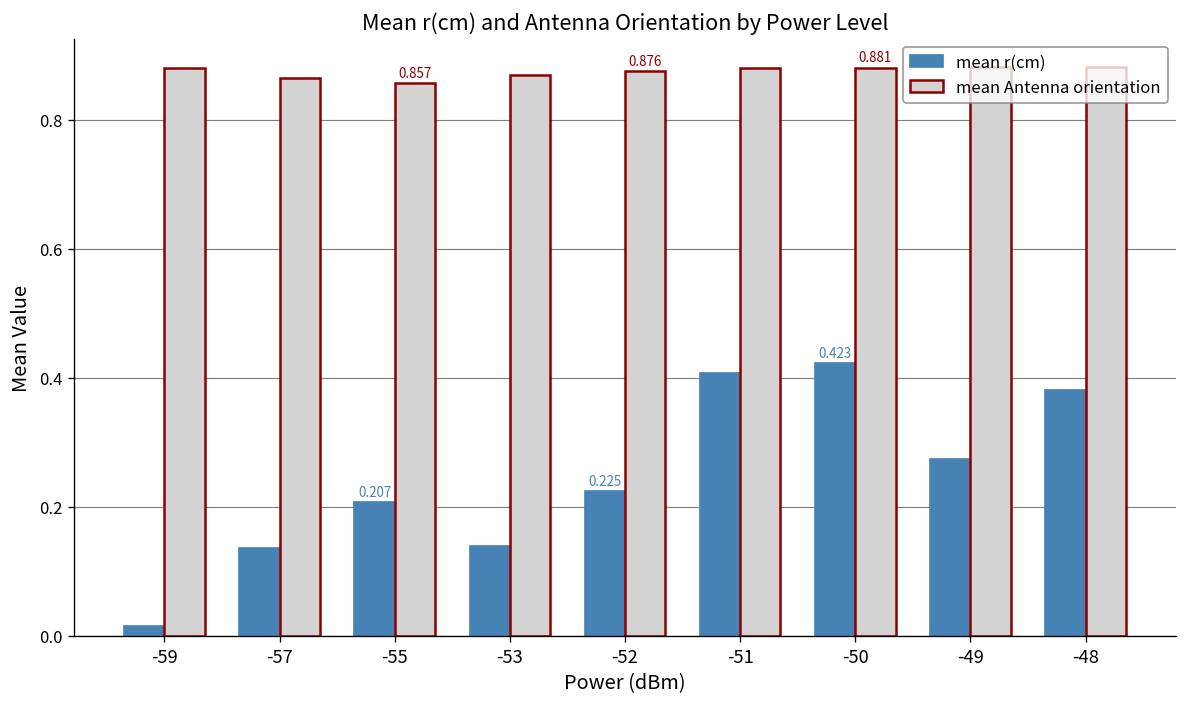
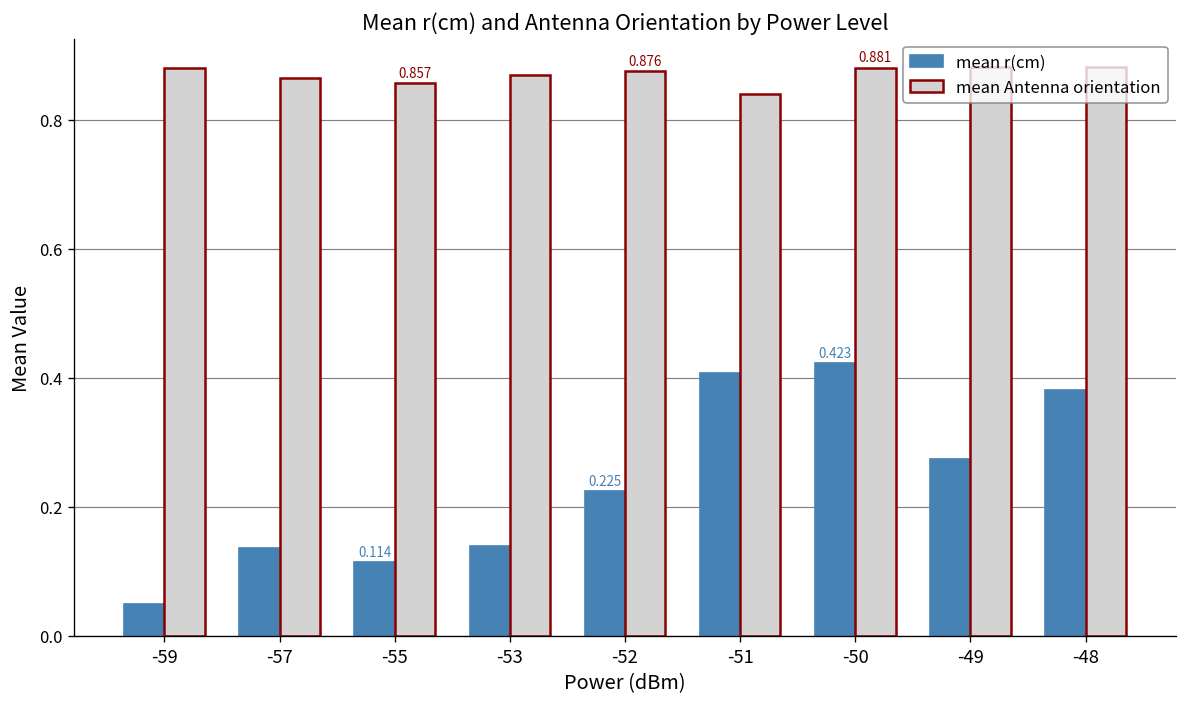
mean r(cm), -59: 0.02 -> 0.05
mean r(cm), -55: 0.207 -> 0.114
mean Antenna orientation, -51: 0.88 -> 0.84
